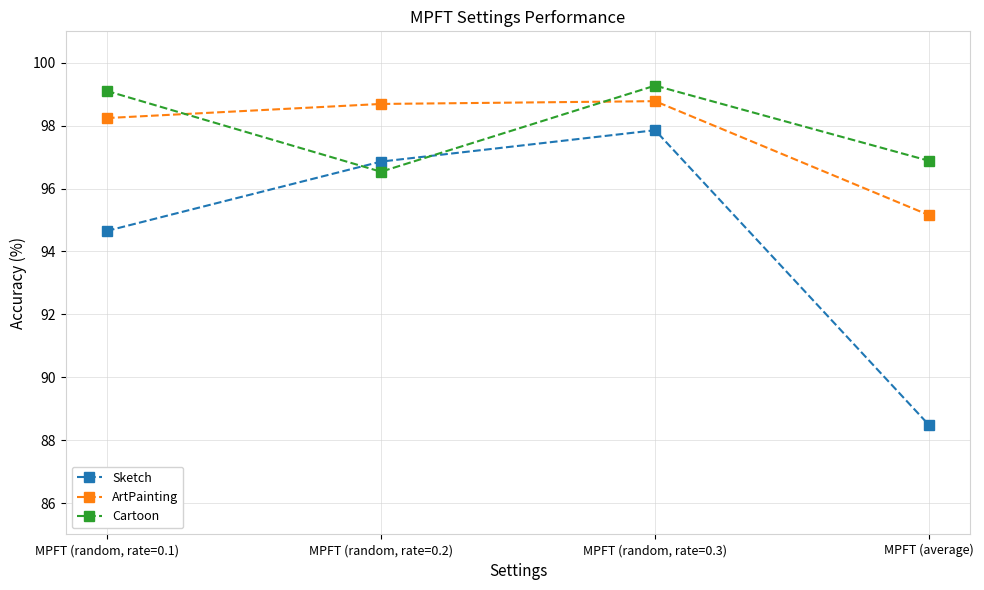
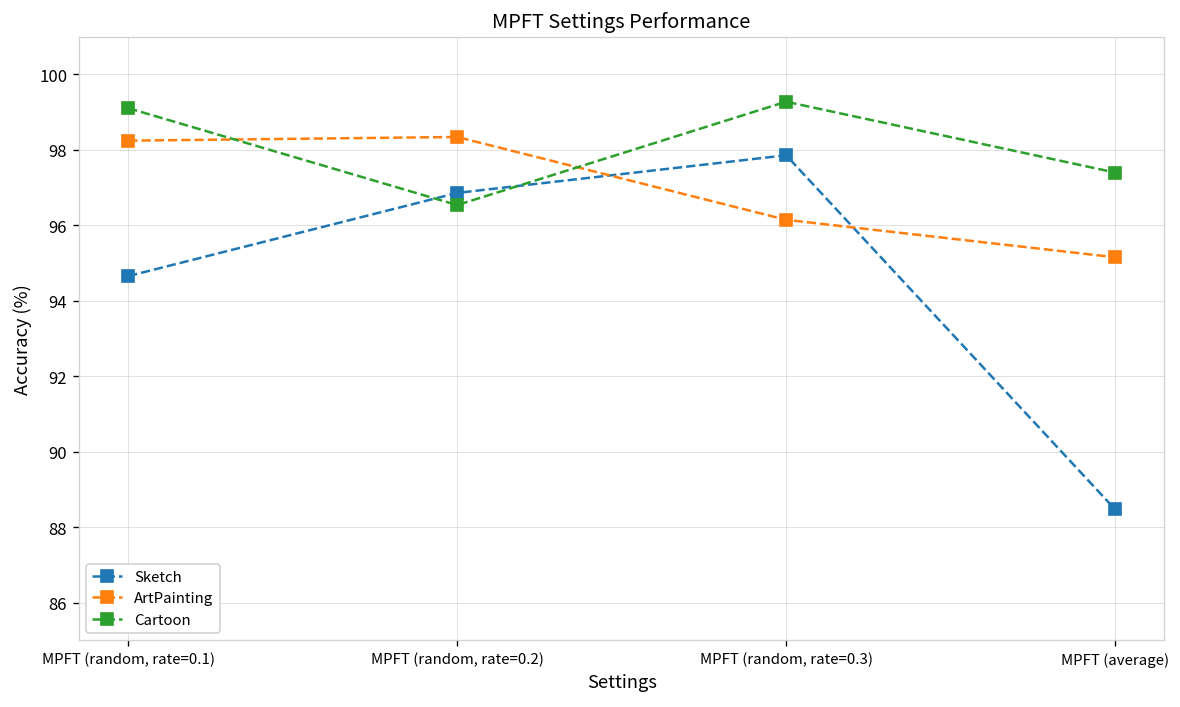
ArtPainting, MPFT (random, rate=0.2): 98.7 -> 98.3
ArtPainting, MPFT (random, rate=0.3): 98.8 -> 96.1
Cartoon, MPFT (average): 96.9 -> 97.4
